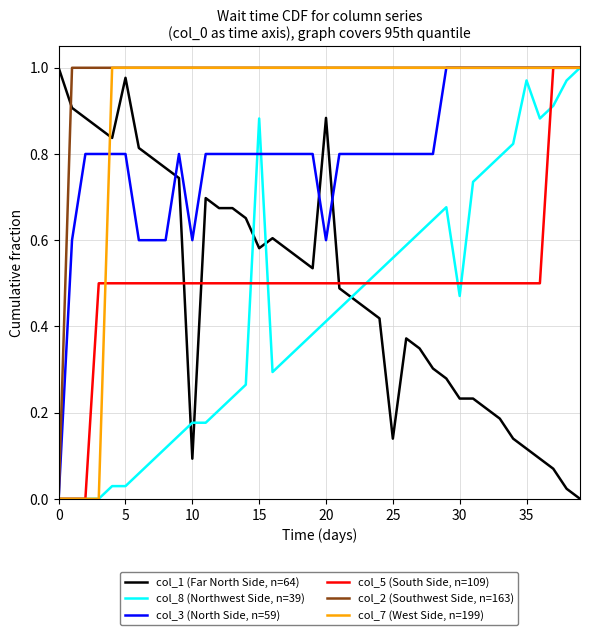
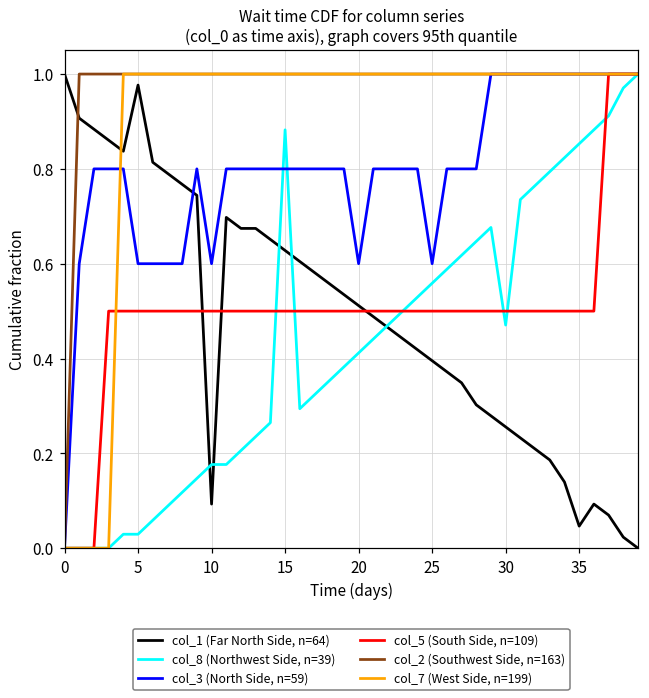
col_3 (North Side, n=59), 5: 0.80 -> 0.60
col_1 (Far North Side, n=64), 15: 0.58 -> 0.63
col_1 (Far North Side, n=64), 20: 0.88 -> 0.51
col_1 (Far North Side, n=64), 25: 0.14 -> 0.40
col_3 (North Side, n=59), 25: 0.80 -> 0.60
col_1 (Far North Side, n=64), 30: 0.23 -> 0.26
col_1 (Far North Side, n=64), 35: 0.12 -> 0.05
col_8 (Northwest Side, n=39), 35: 0.97 -> 0.85
